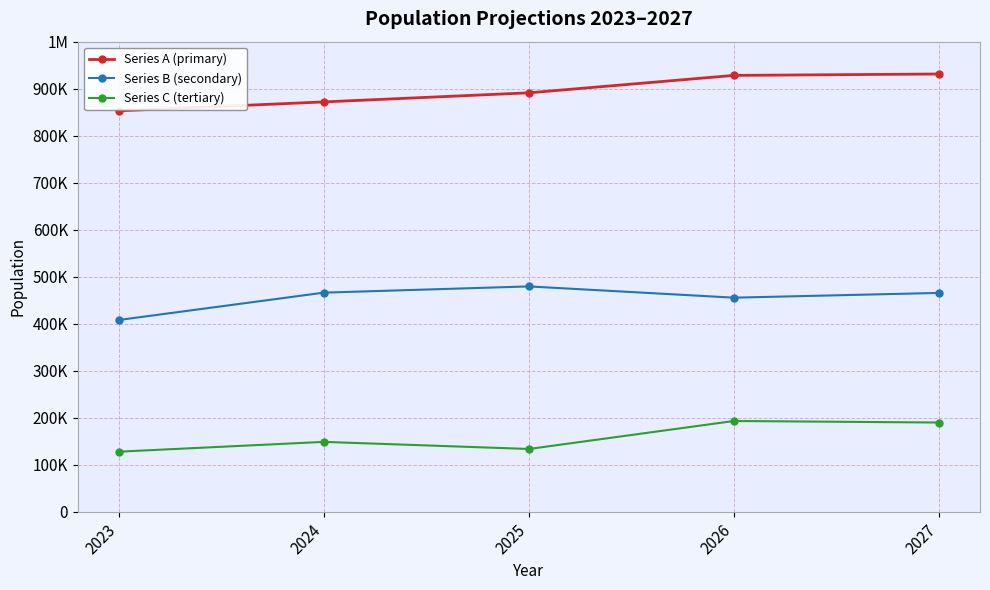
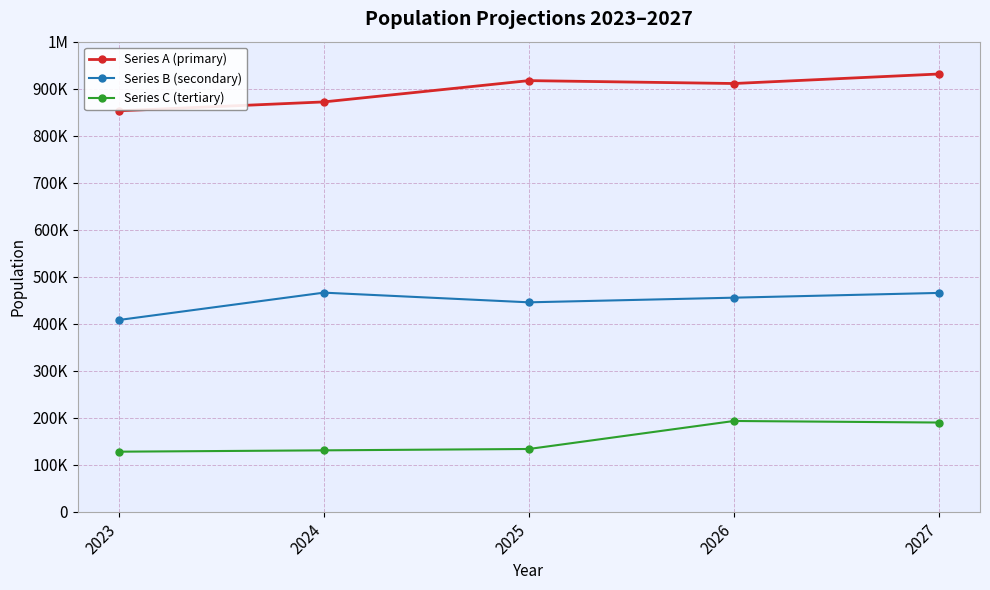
Series C (tertiary), 2024: 150000 -> 130000
Series A (primary), 2025: 890000 -> 920000
Series B (secondary), 2025: 480000 -> 450000
Series A (primary), 2026: 930000 -> 910000
